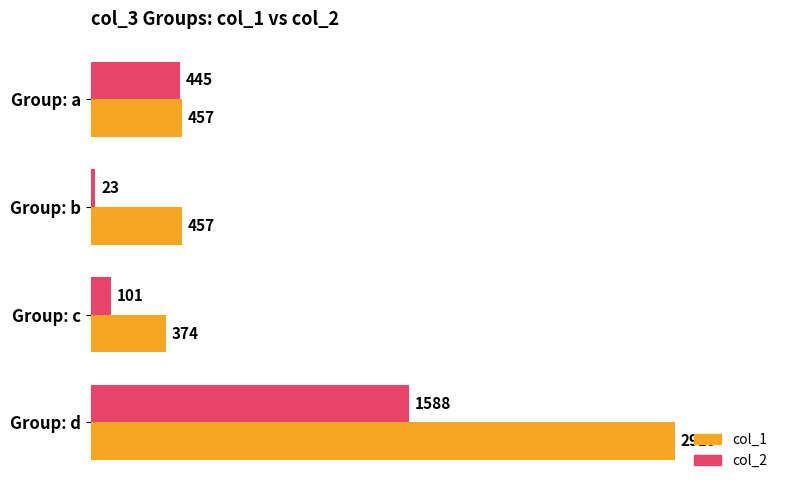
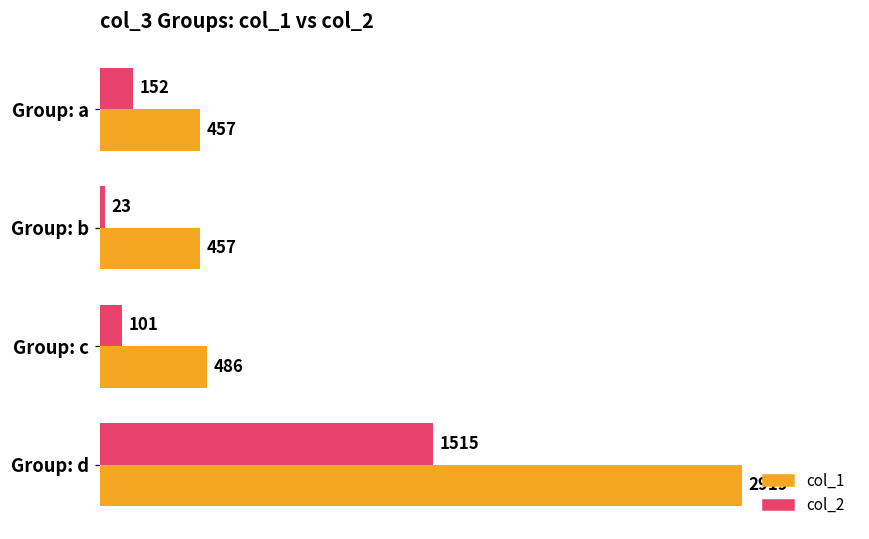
col_2, Group: a: 445 -> 152
col_1, Group: c: 374 -> 486
col_2, Group: d: 1588 -> 1515
